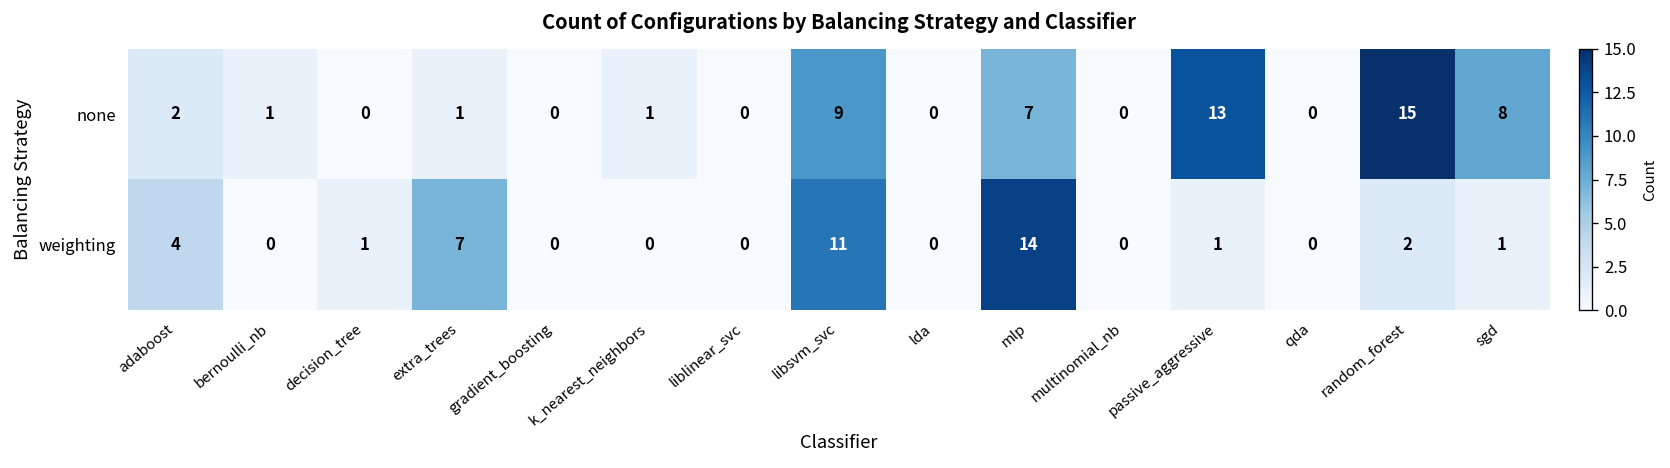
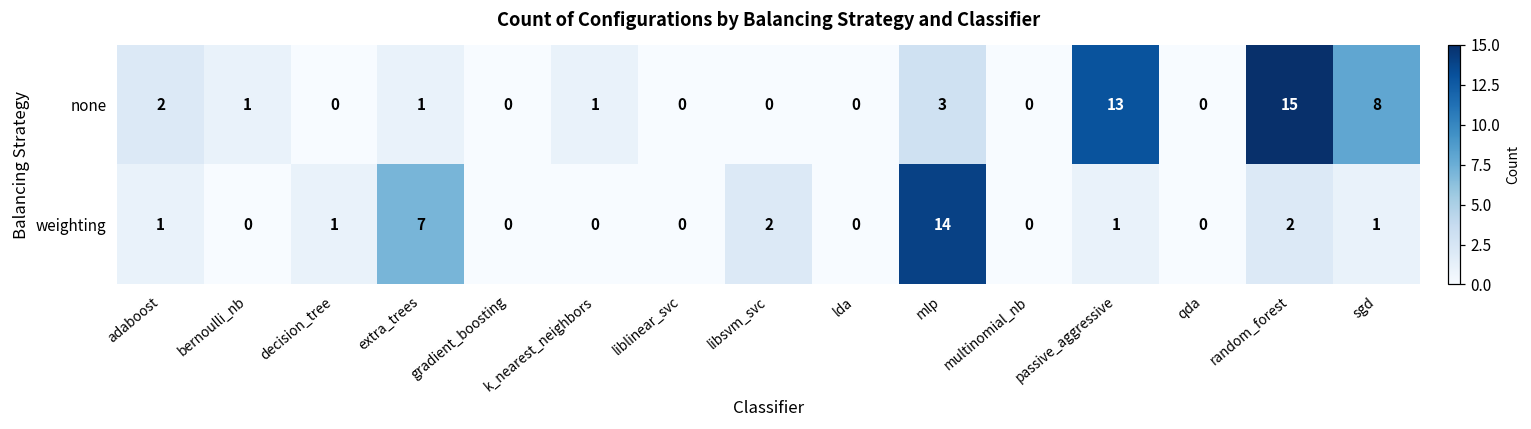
none, libsvm_svc: 9 -> 0
none, mlp: 7 -> 3
weighting, adaboost: 4 -> 1
weighting, libsvm_svc: 11 -> 2
